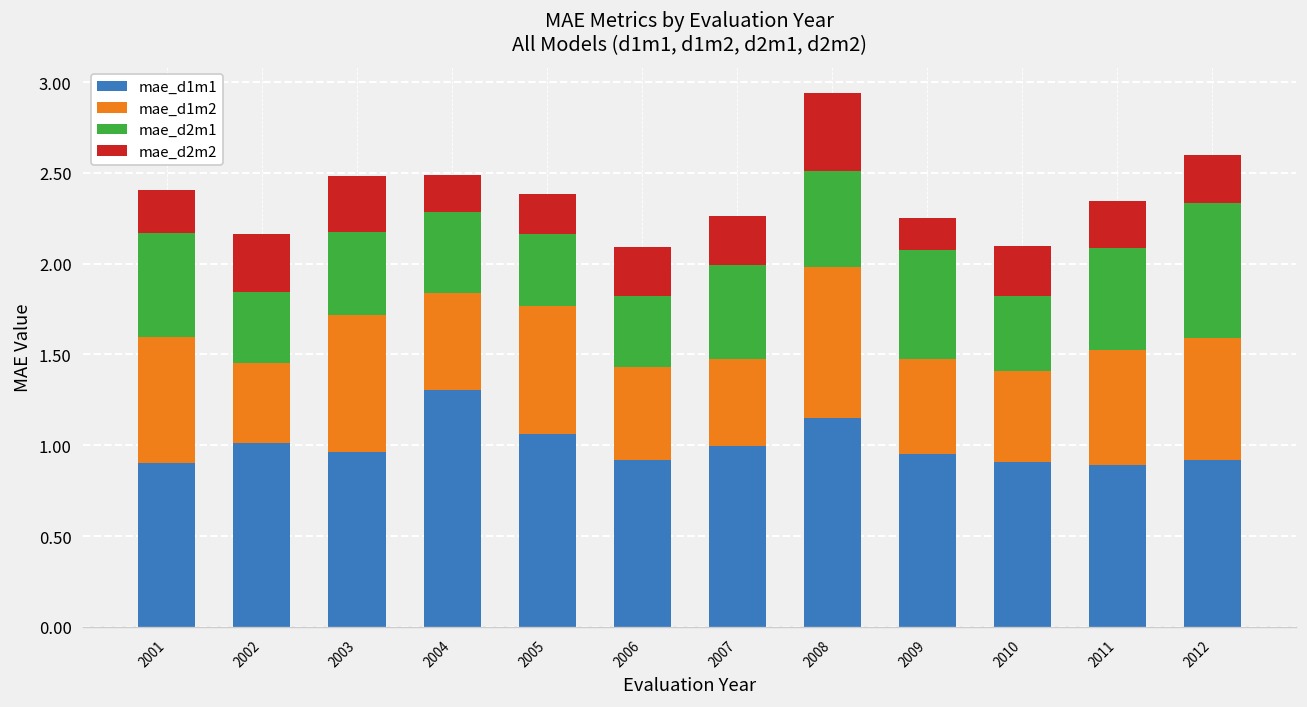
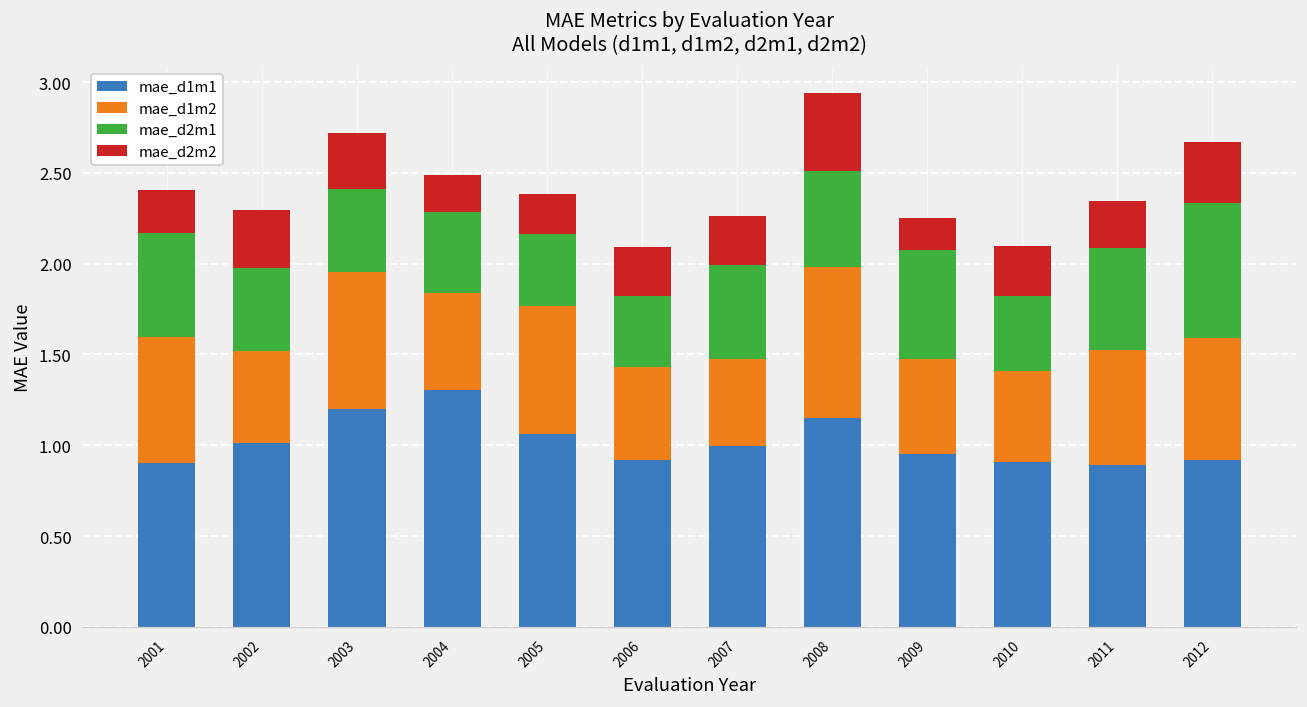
mae_d1m2, 2002: 0.44 -> 0.51
mae_d2m1, 2002: 0.39 -> 0.46
mae_d1m1, 2003: 0.96 -> 1.20
mae_d2m2, 2012: 0.27 -> 0.34
